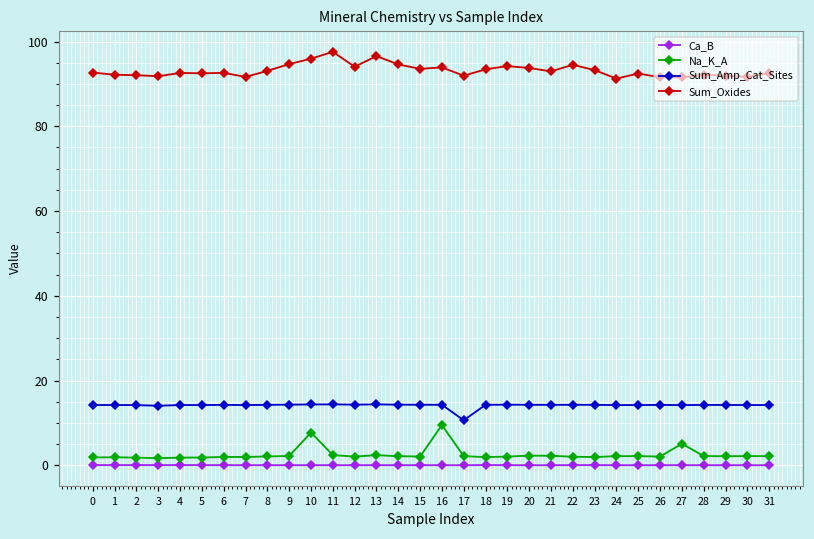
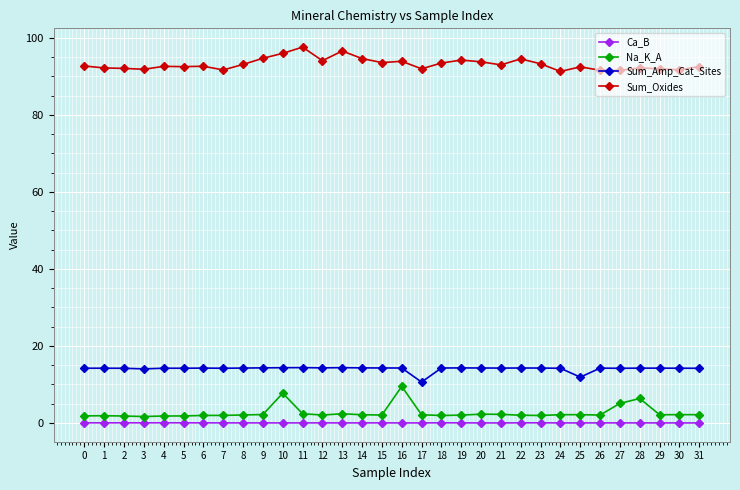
Sum_Amp_Cat_Sites, 25: 14 -> 12
Na_K_A, 28: 2 -> 6
